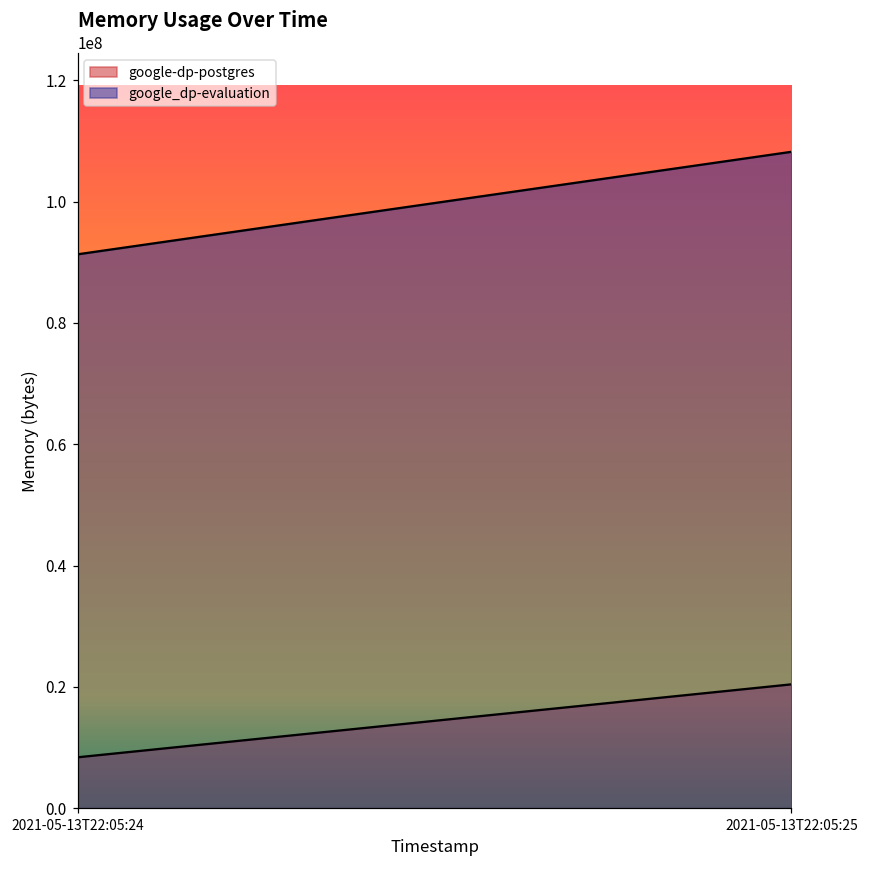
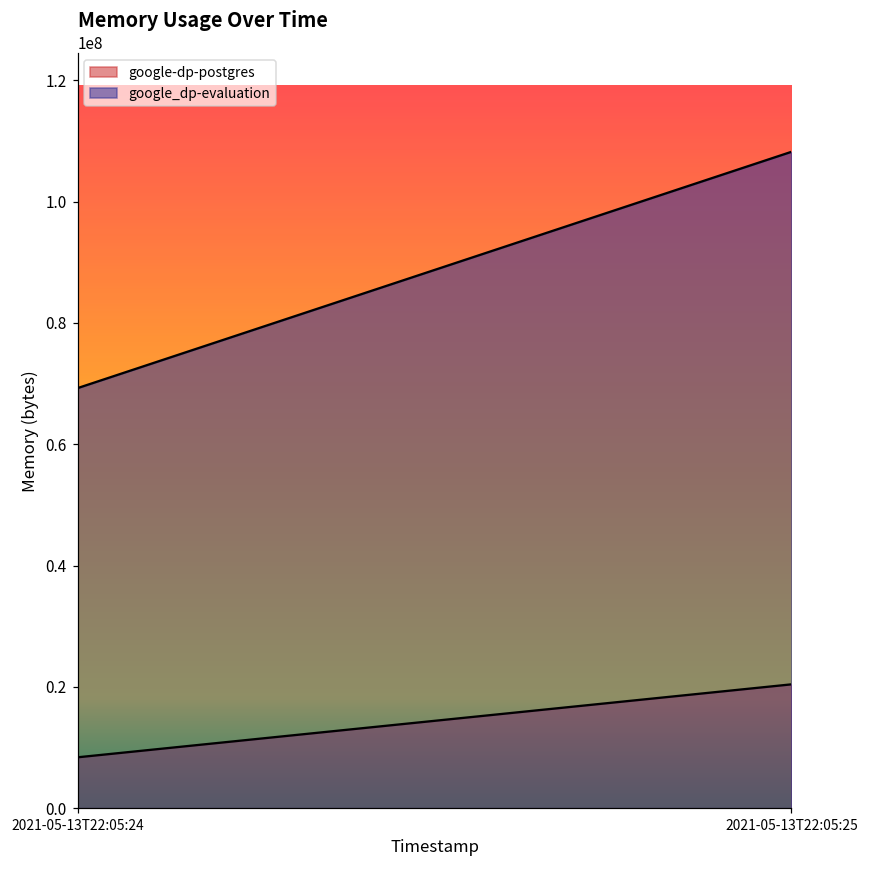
google_dp-evaluation, 2021-05-13T22:05:24: 91000000 -> 69000000
